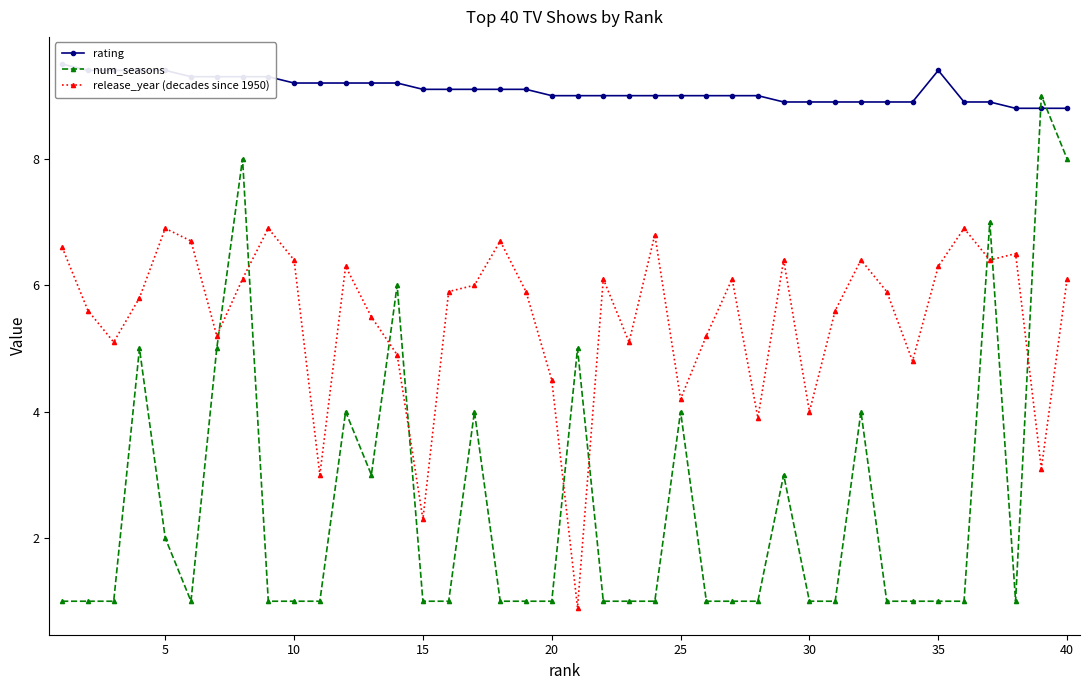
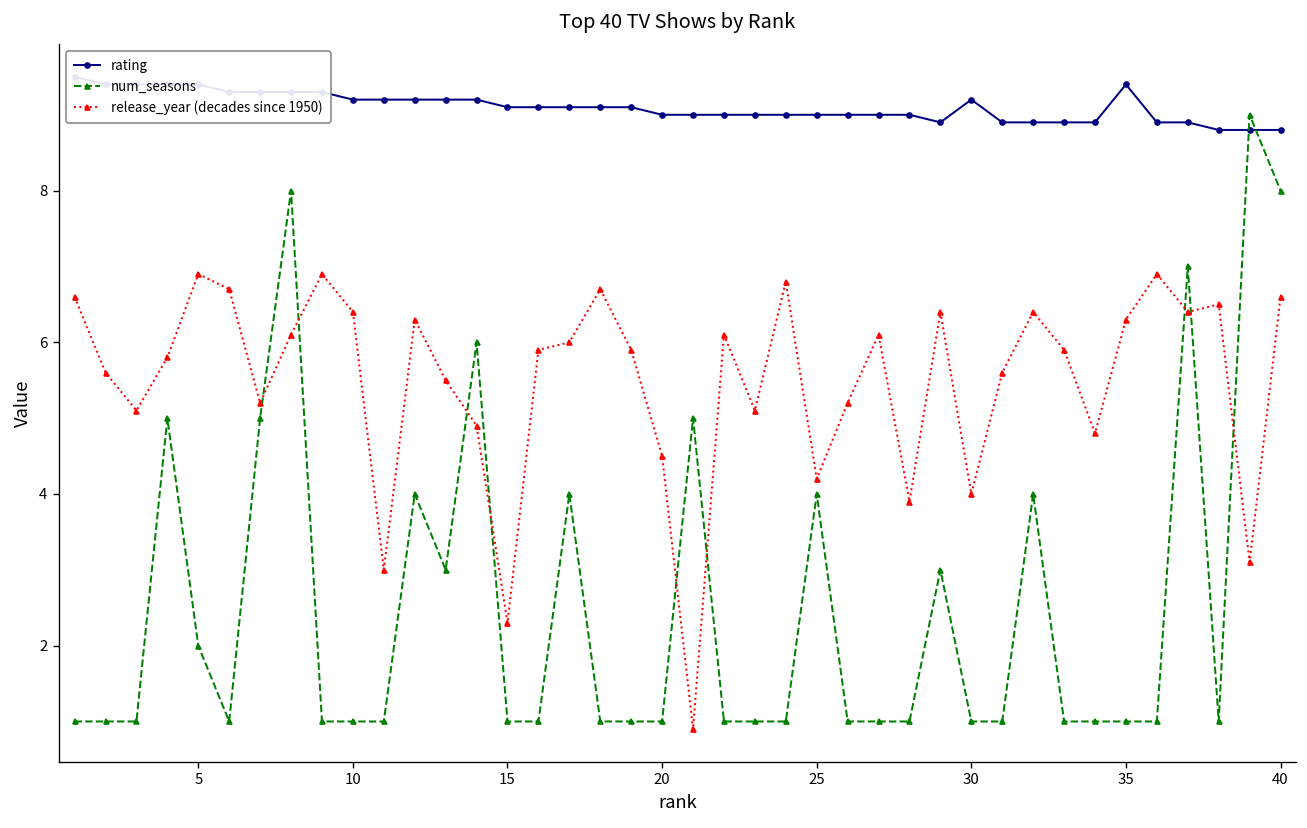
rating, 30: 8.9 -> 9.2
release_year (decades since 1950), 40: 6.1 -> 6.6
